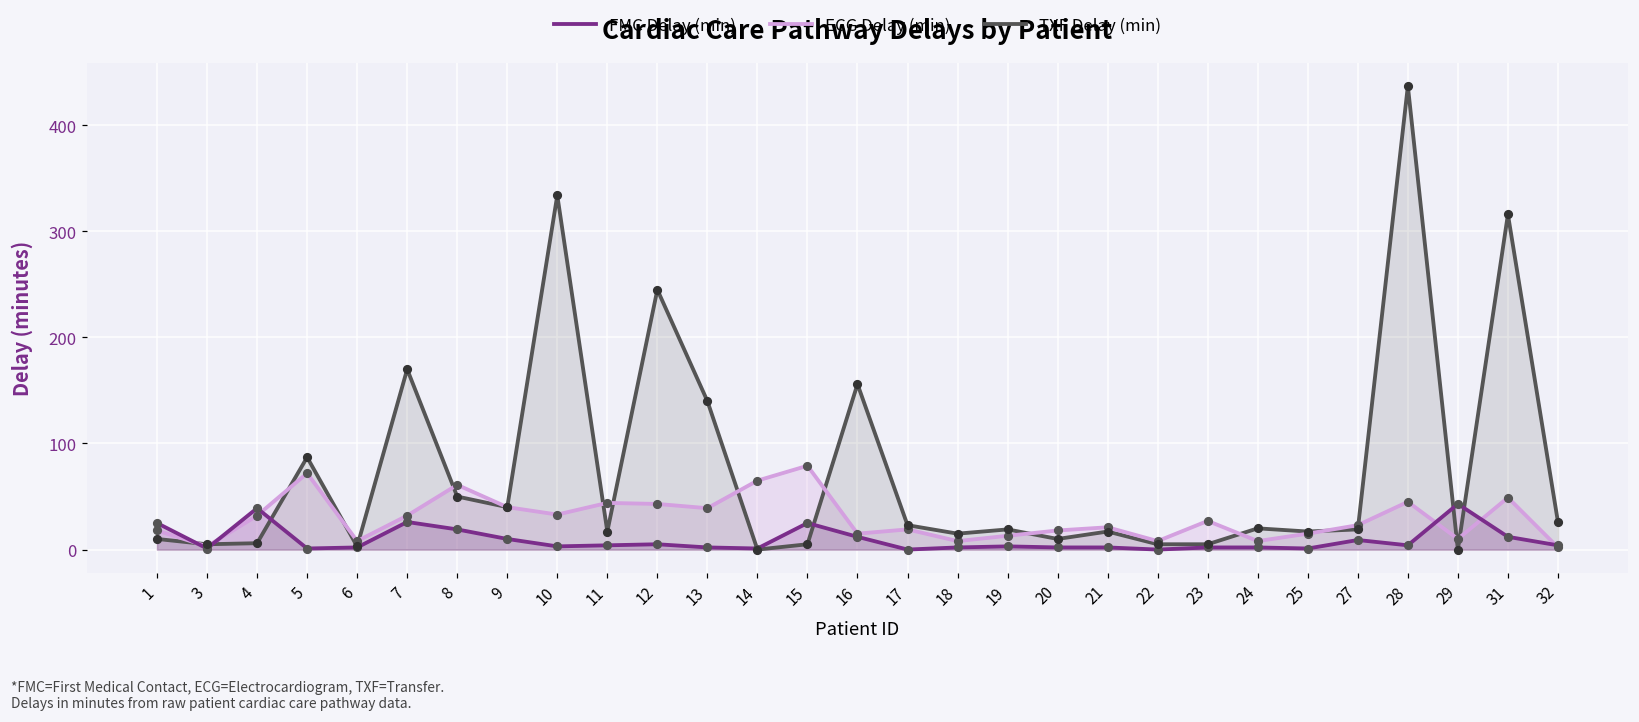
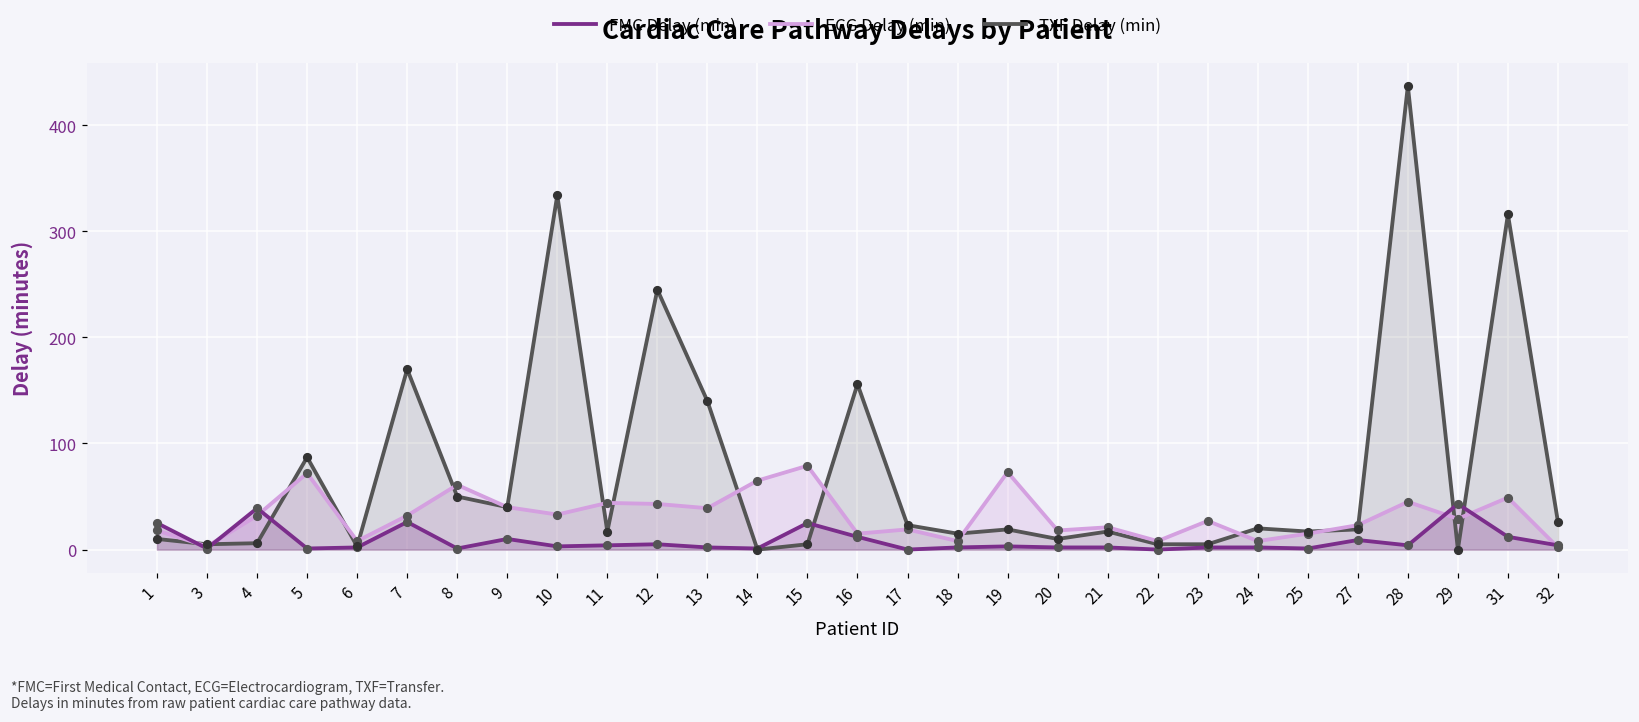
FMC Delay (min), 8: 20 -> 0
ECG Delay (min), 19: 10 -> 70
ECG Delay (min), 29: 10 -> 30
